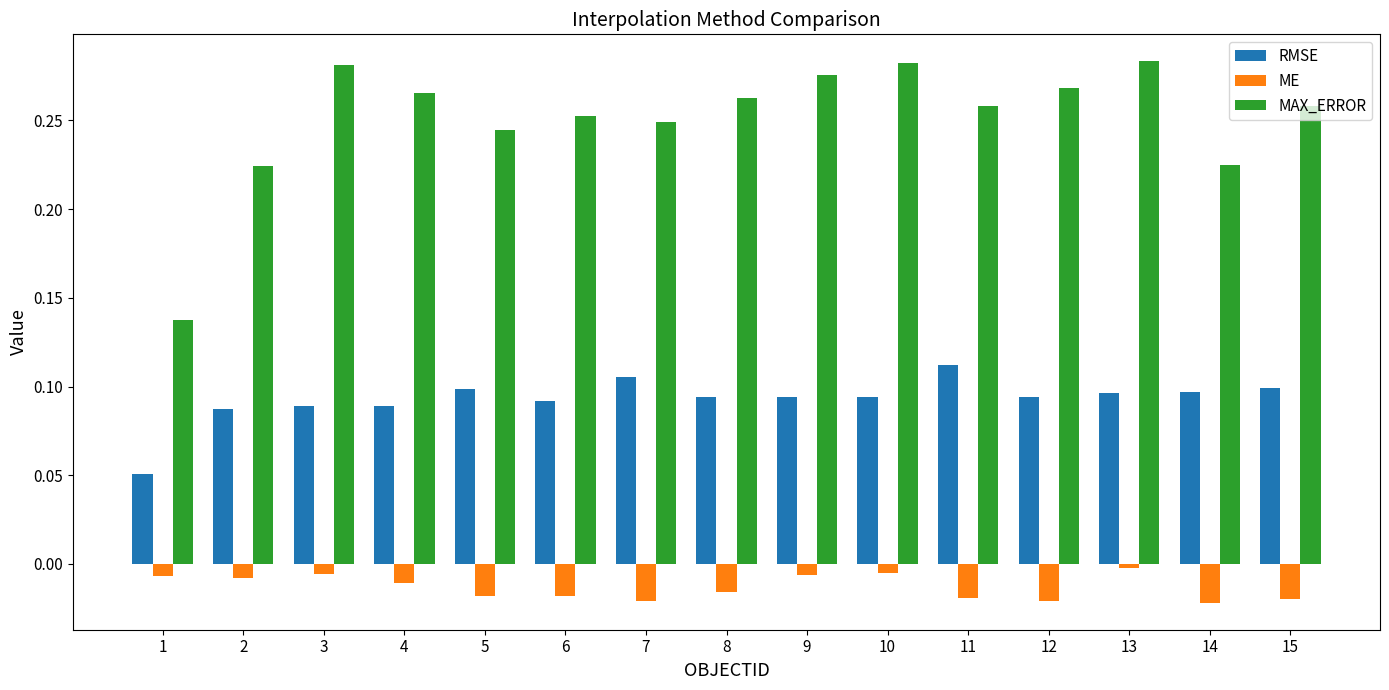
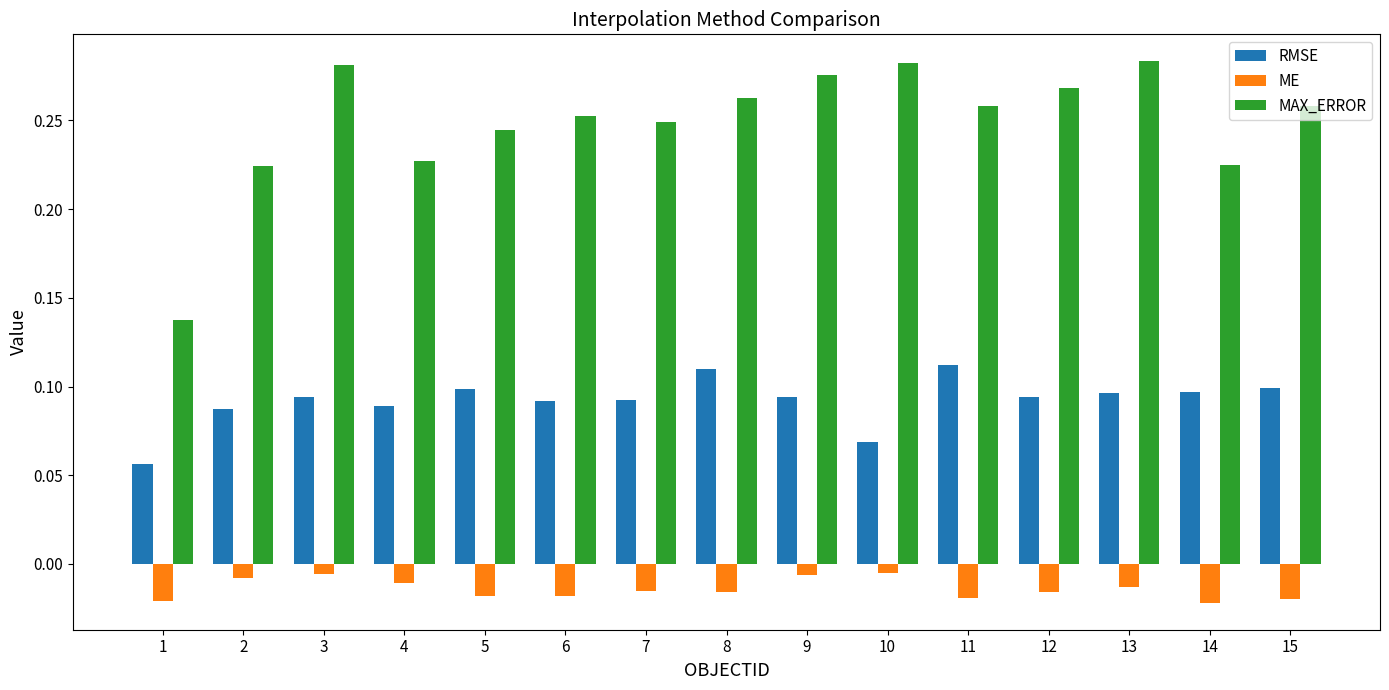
RMSE, 1: 0.051 -> 0.057
ME, 1: -0.007 -> -0.021
RMSE, 3: 0.089 -> 0.094
MAX_ERROR, 4: 0.266 -> 0.227
RMSE, 7: 0.105 -> 0.093
ME, 7: -0.021 -> -0.015
RMSE, 8: 0.094 -> 0.110
RMSE, 10: 0.094 -> 0.069
ME, 12: -0.021 -> -0.016
ME, 13: -0.003 -> -0.013
